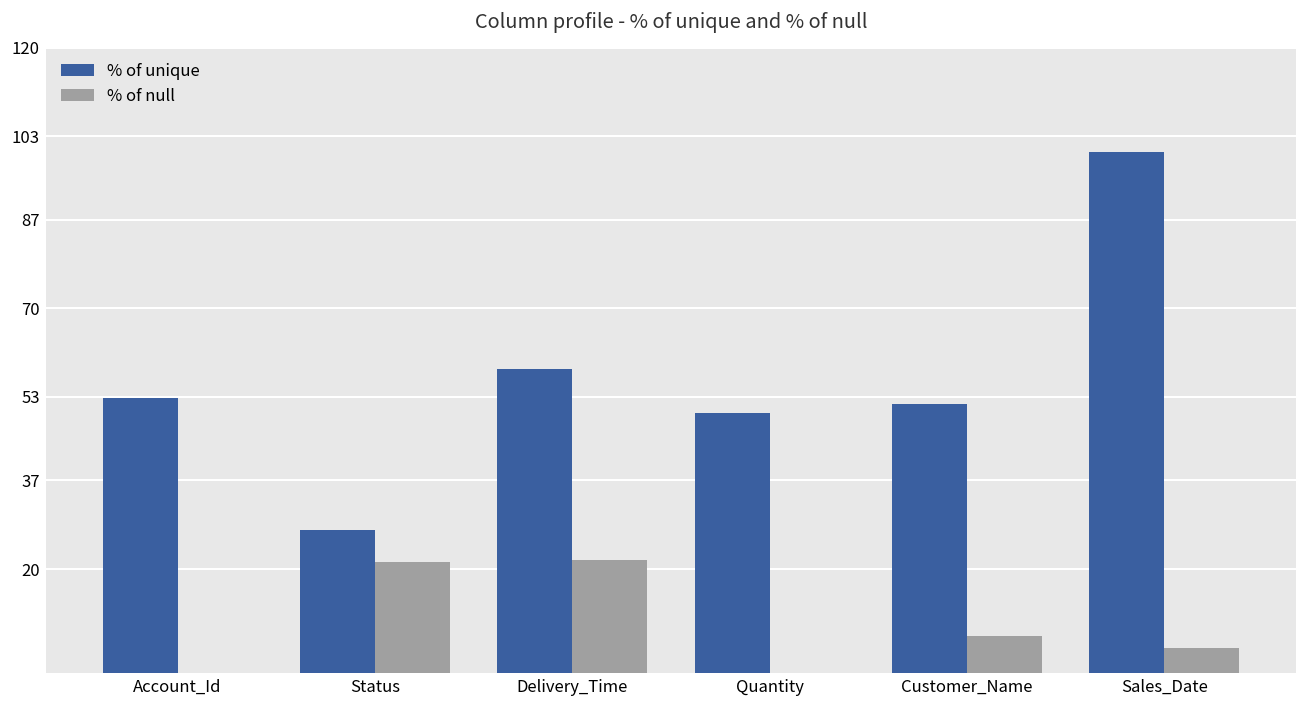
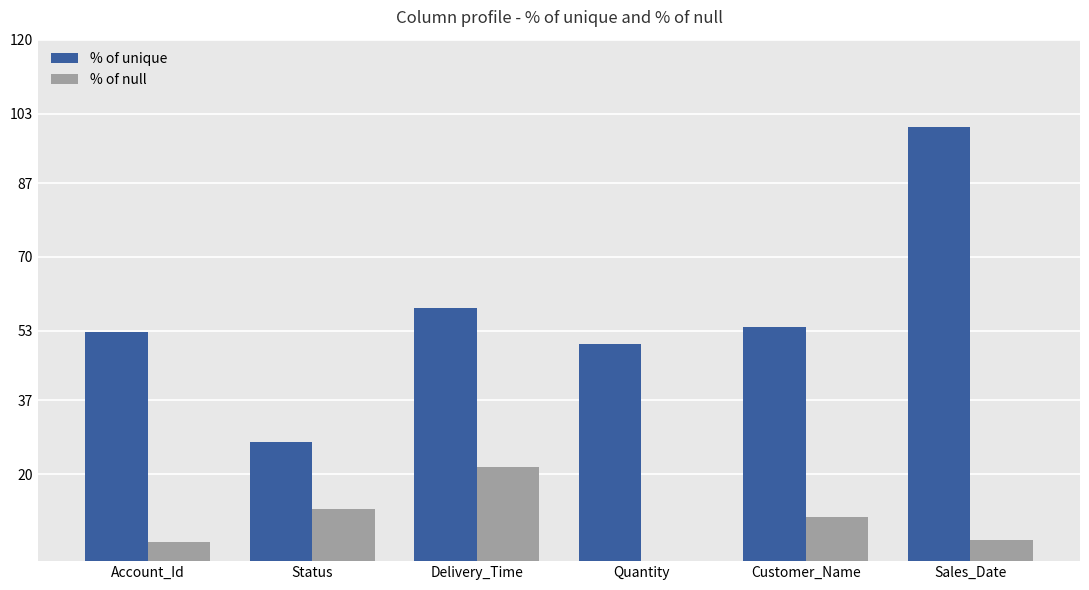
% of null, Account_Id: 0 -> 5
% of null, Status: 21 -> 12
% of unique, Customer_Name: 52 -> 54
% of null, Customer_Name: 7 -> 10
